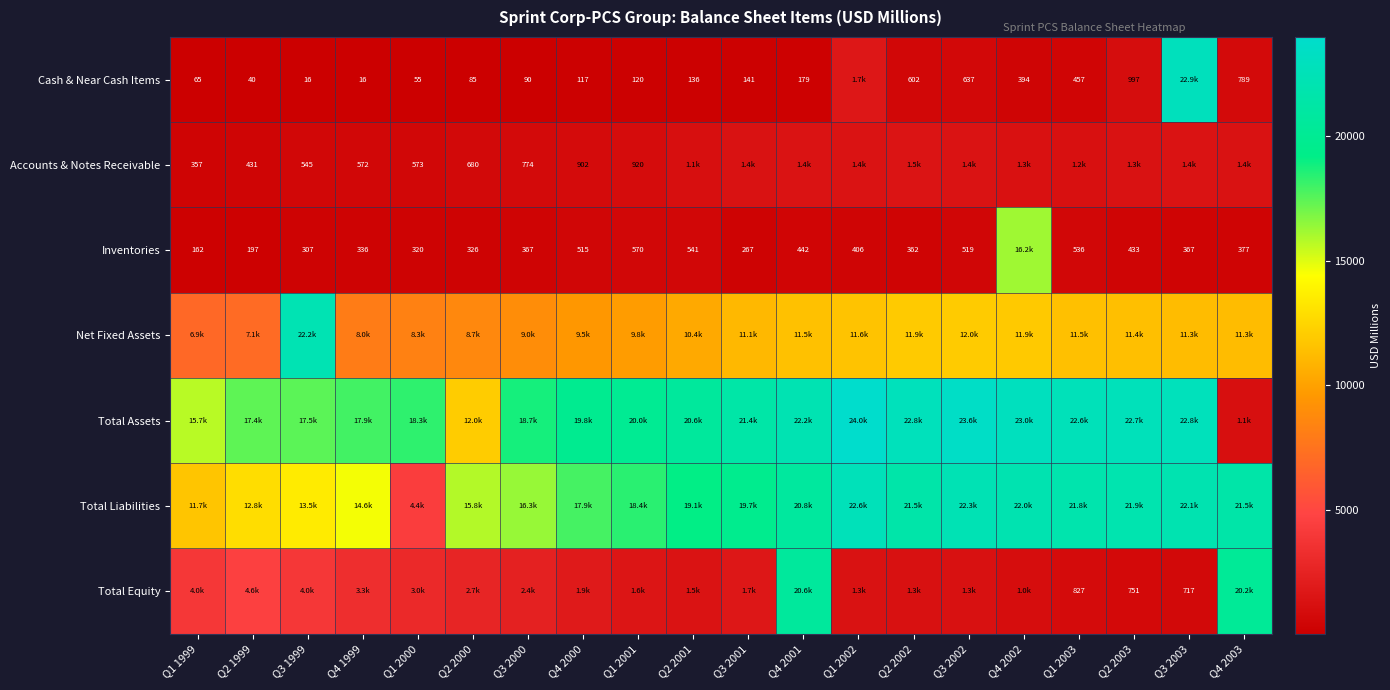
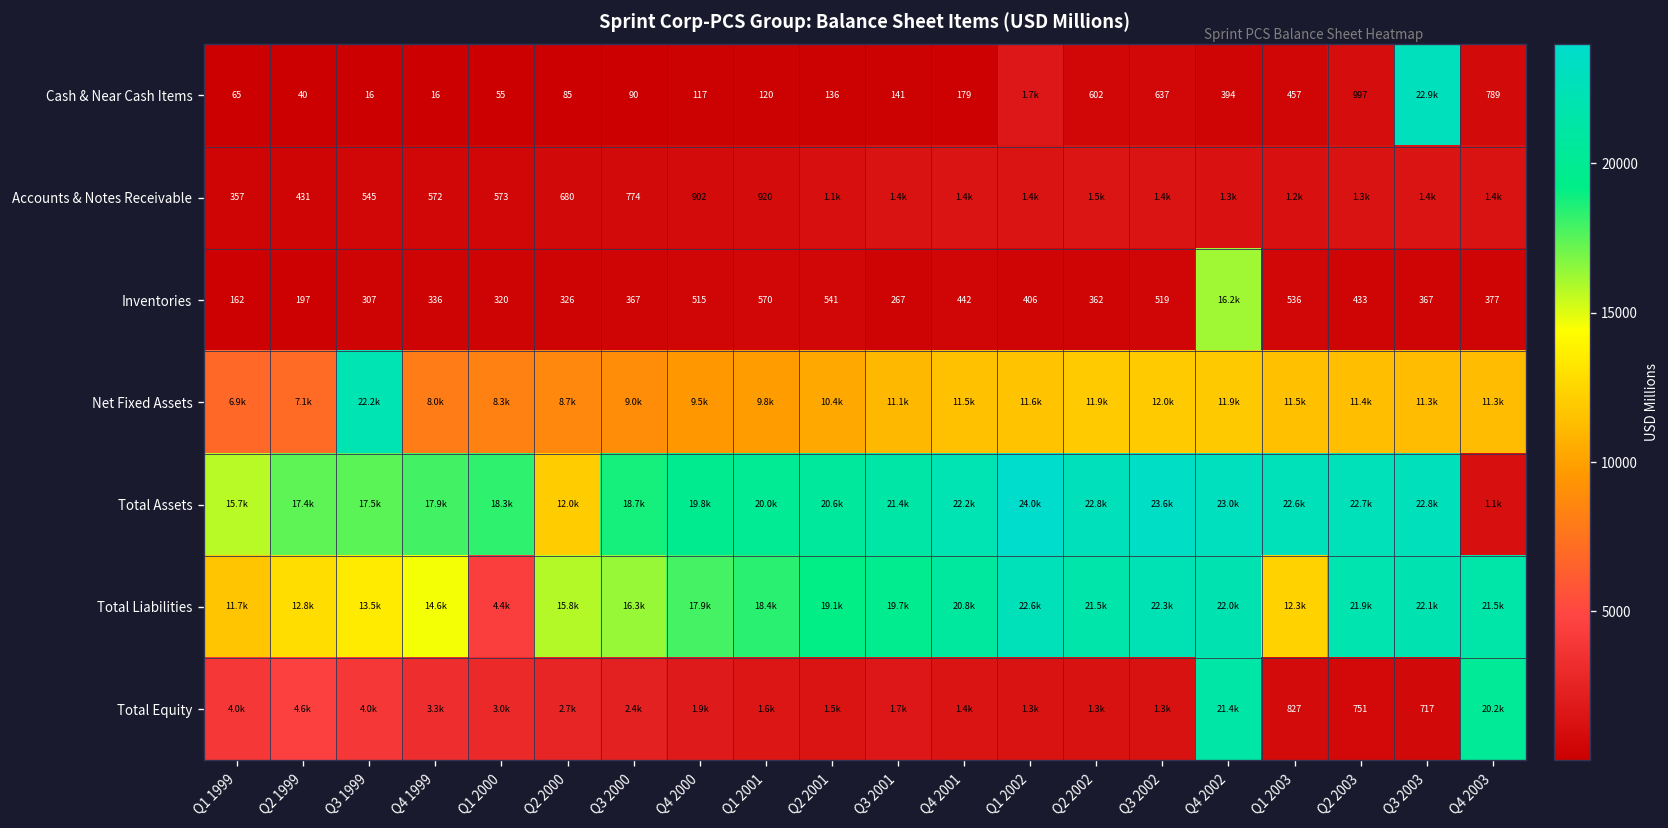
Total Liabilities, Q1 2003: 21.8k -> 12.3k
Total Equity, Q4 2001: 20.6k -> 1.4k
Total Equity, Q4 2002: 1.0k -> 21.4k
